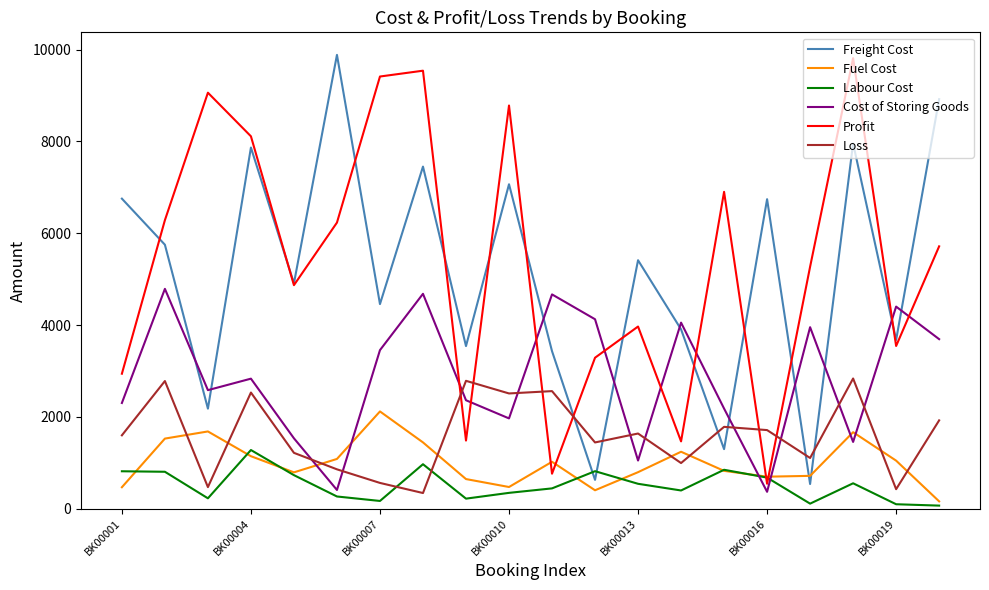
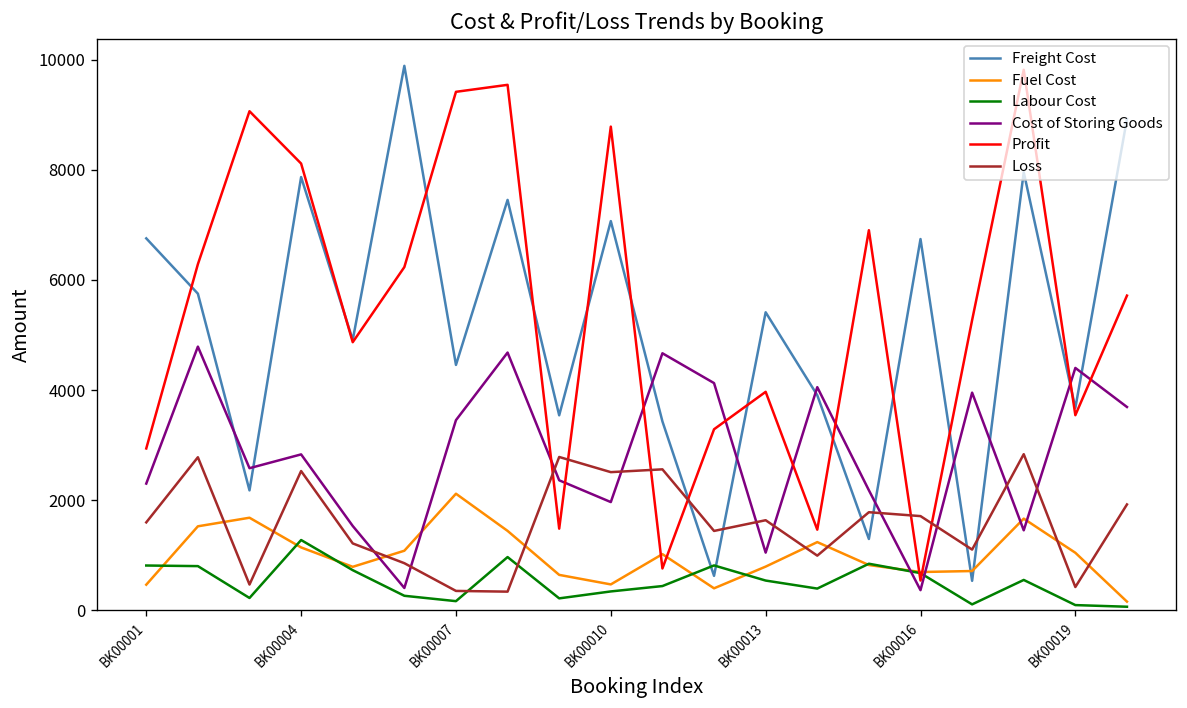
Loss, BK00007: 600 -> 400
